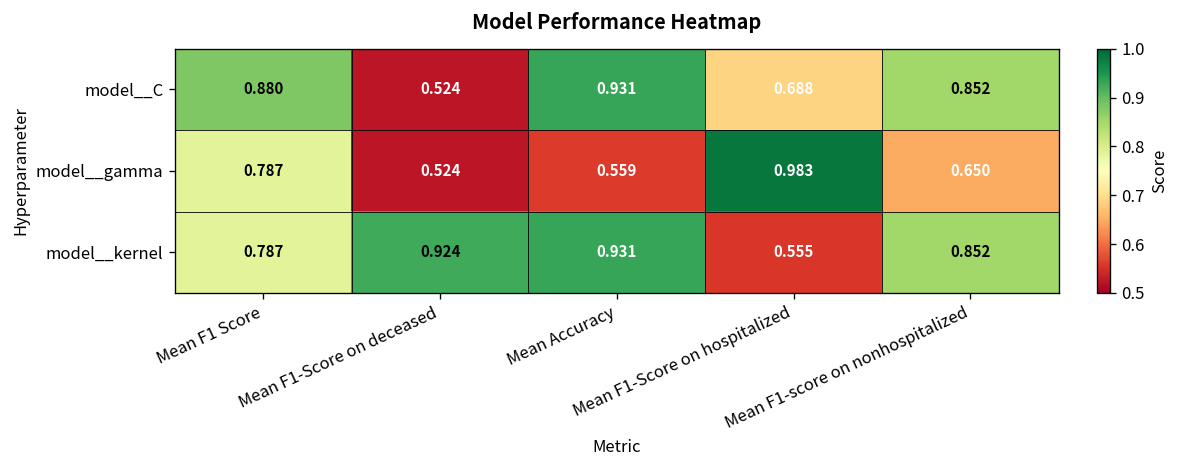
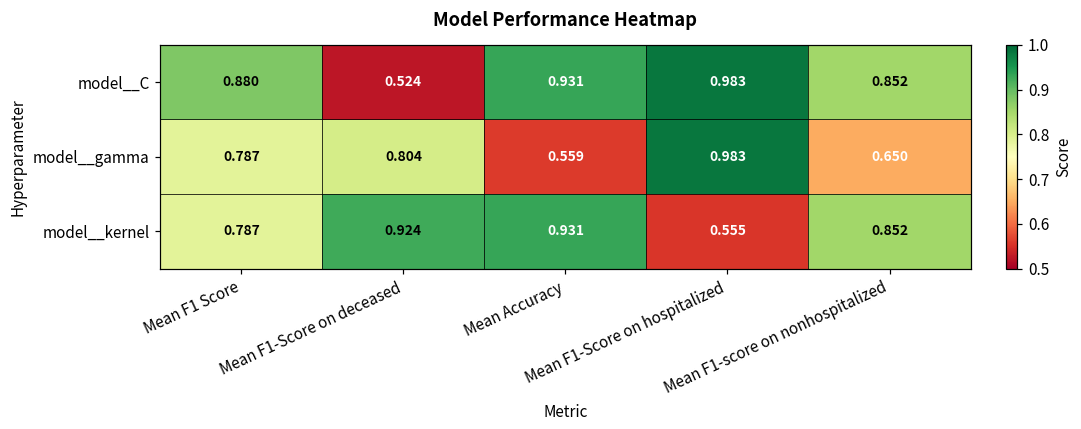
model__C, Mean F1-Score on hospitalized: 0.688 -> 0.983
model__gamma, Mean F1-Score on deceased: 0.524 -> 0.804
